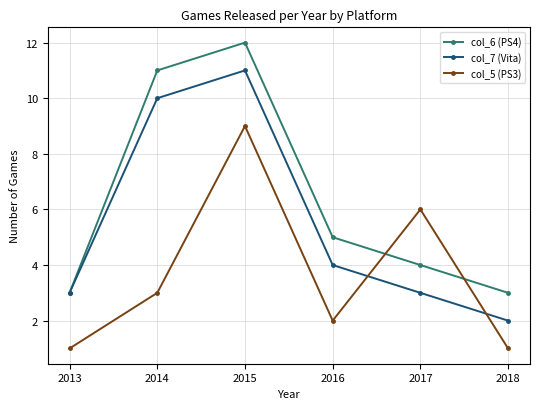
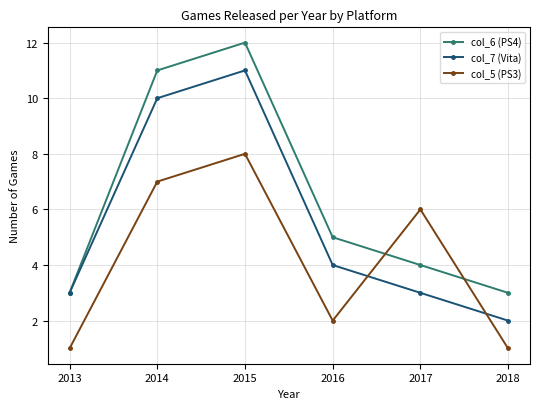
col_5 (PS3), 2014: 3 -> 7
col_5 (PS3), 2015: 9 -> 8
